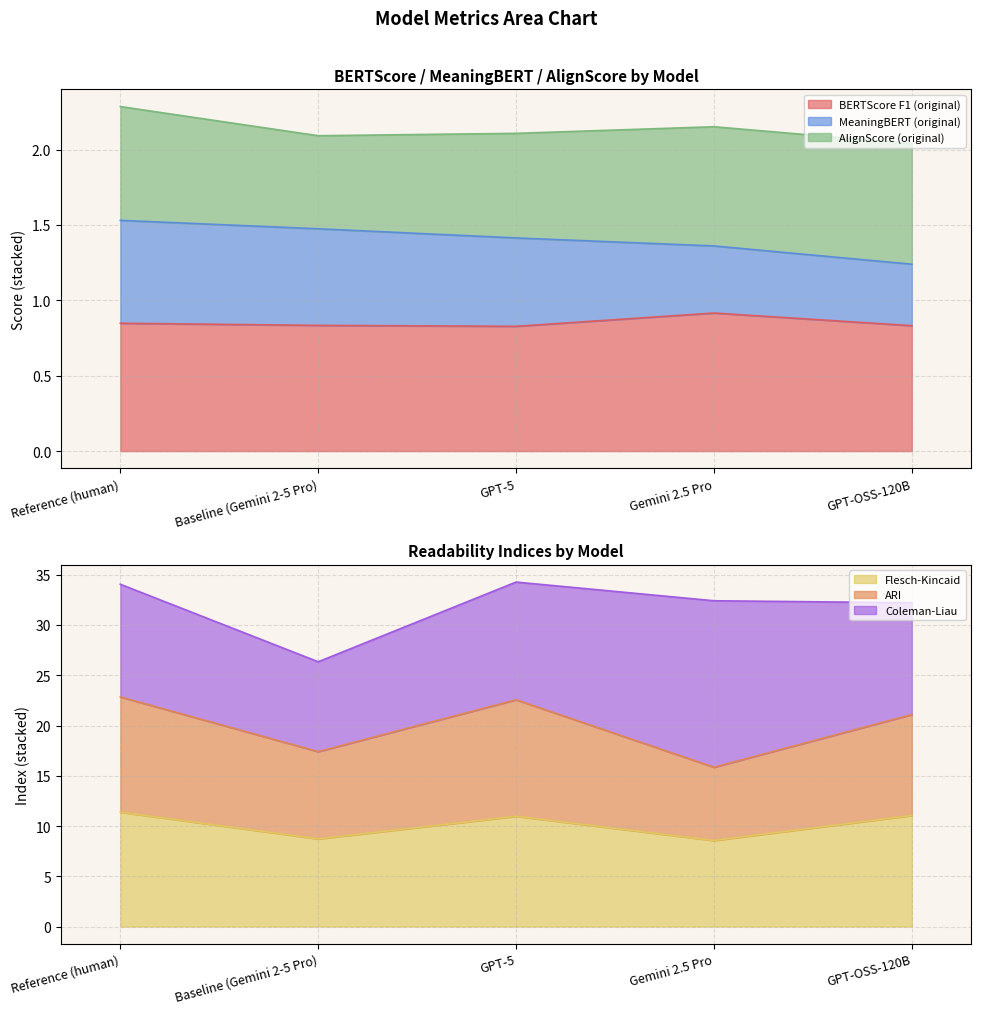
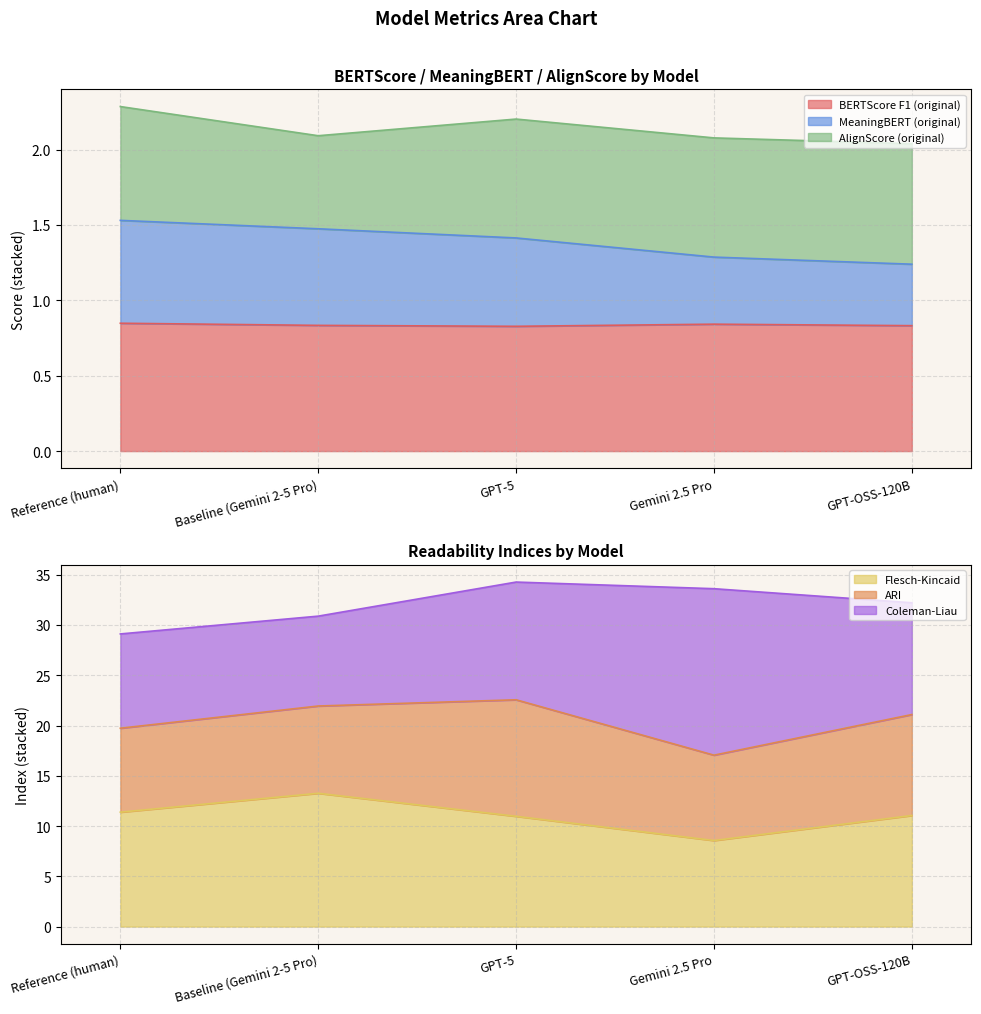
BERTScore / MeaningBERT / AlignScore by Model, AlignScore (original), GPT-5: 0.69 -> 0.79
BERTScore / MeaningBERT / AlignScore by Model, BERTScore F1 (original), Gemini 2.5 Pro: 0.92 -> 0.84
Readability Indices by Model, ARI, Reference (human): 11.5 -> 8.4
Readability Indices by Model, Coleman-Liau, Reference (human): 11.2 -> 9.4
Readability Indices by Model, Flesch-Kincaid, Baseline (Gemini 2-5 Pro): 8.7 -> 13.3
Readability Indices by Model, ARI, Gemini 2.5 Pro: 7.3 -> 8.5
